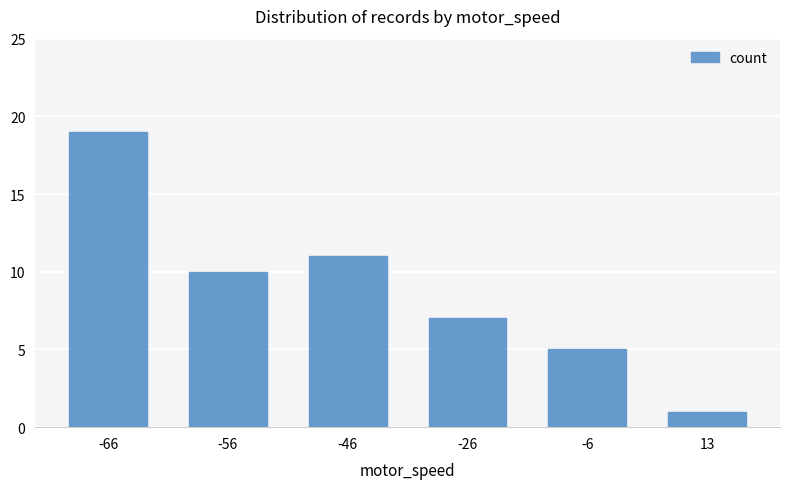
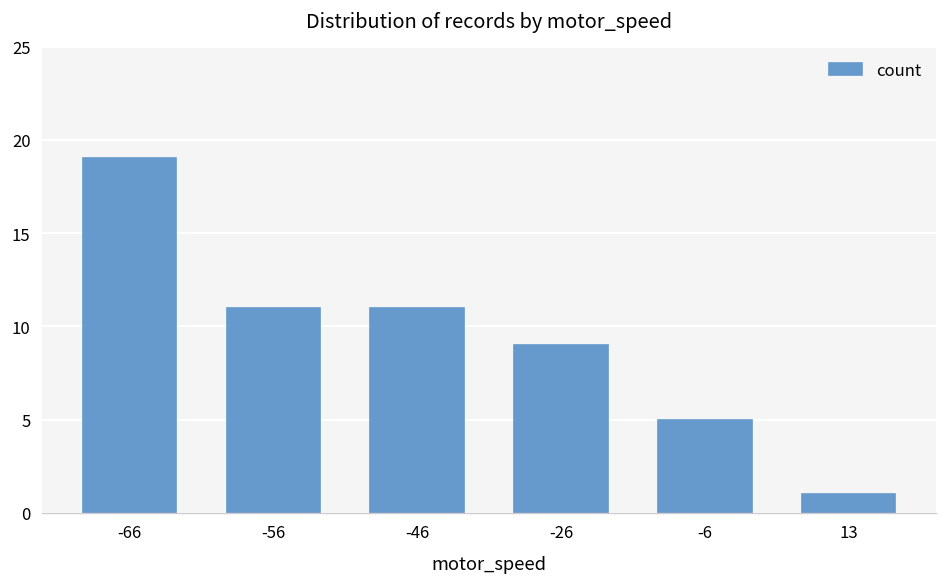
-56: 10 -> 11
-26: 7 -> 9
